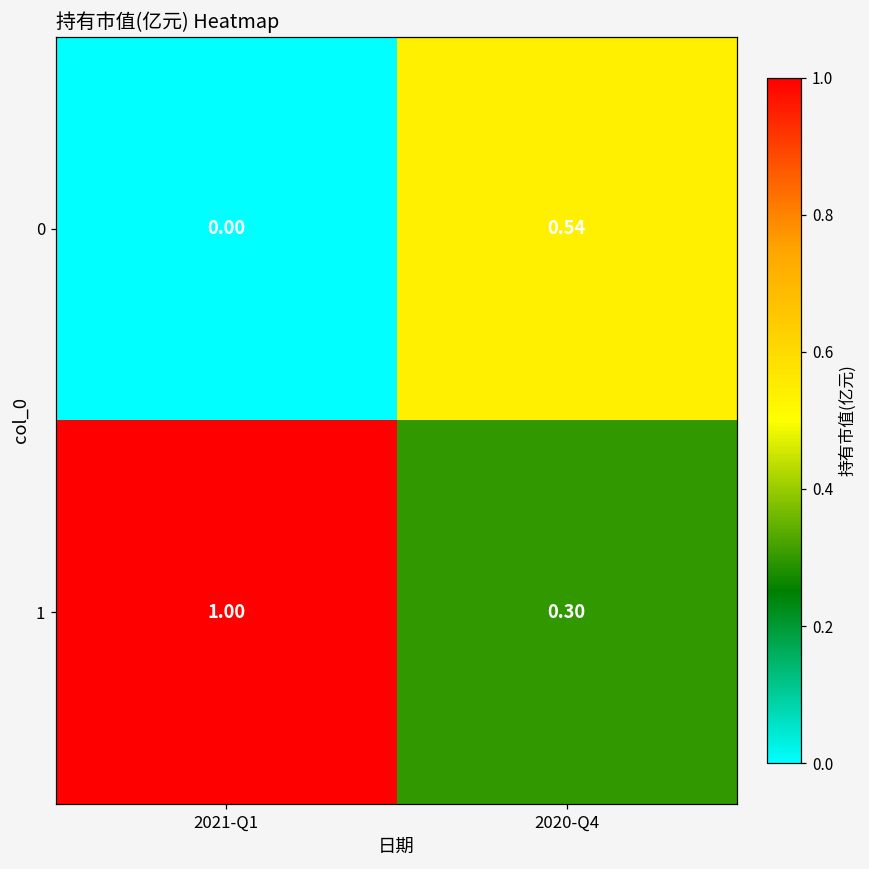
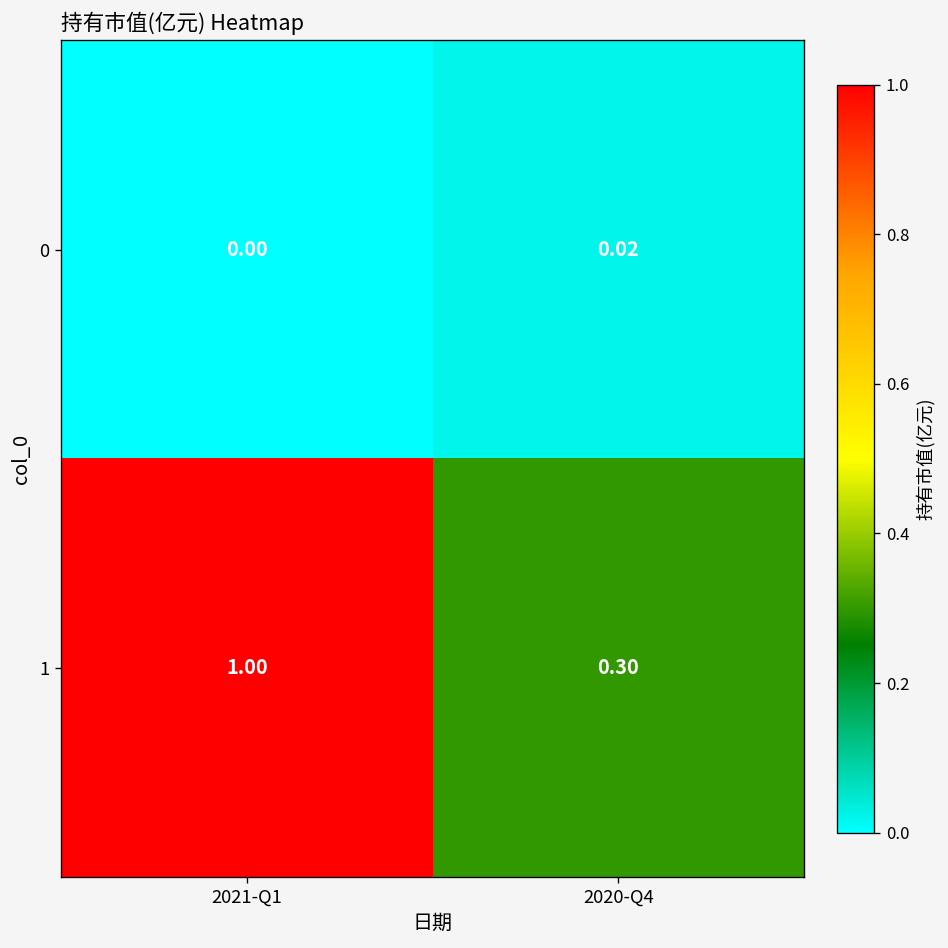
0, 2020-Q4: 0.54 -> 0.02
